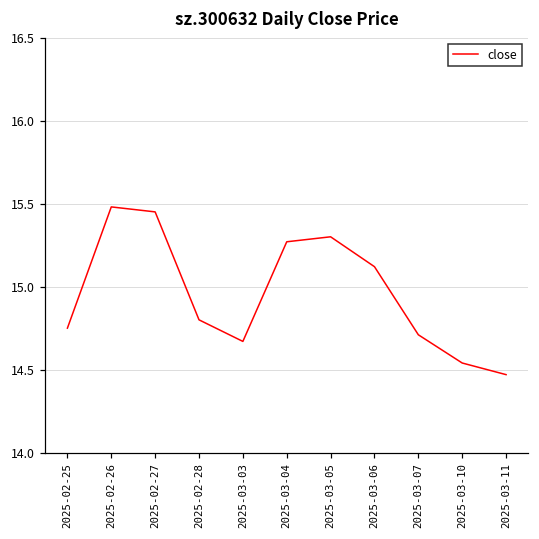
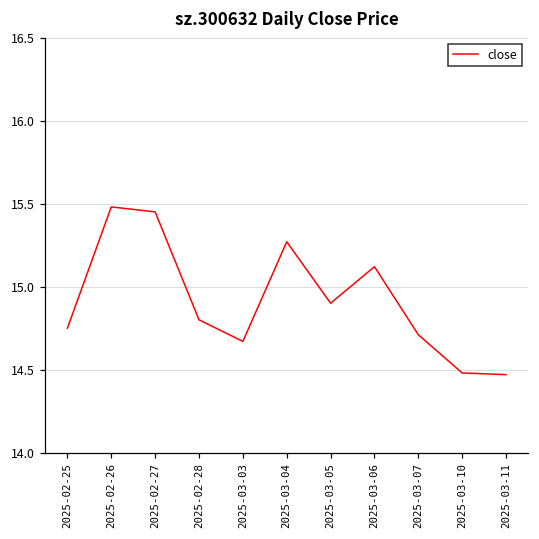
2025-03-05: 15.3 -> 14.9
2025-03-10: 14.54 -> 14.48
